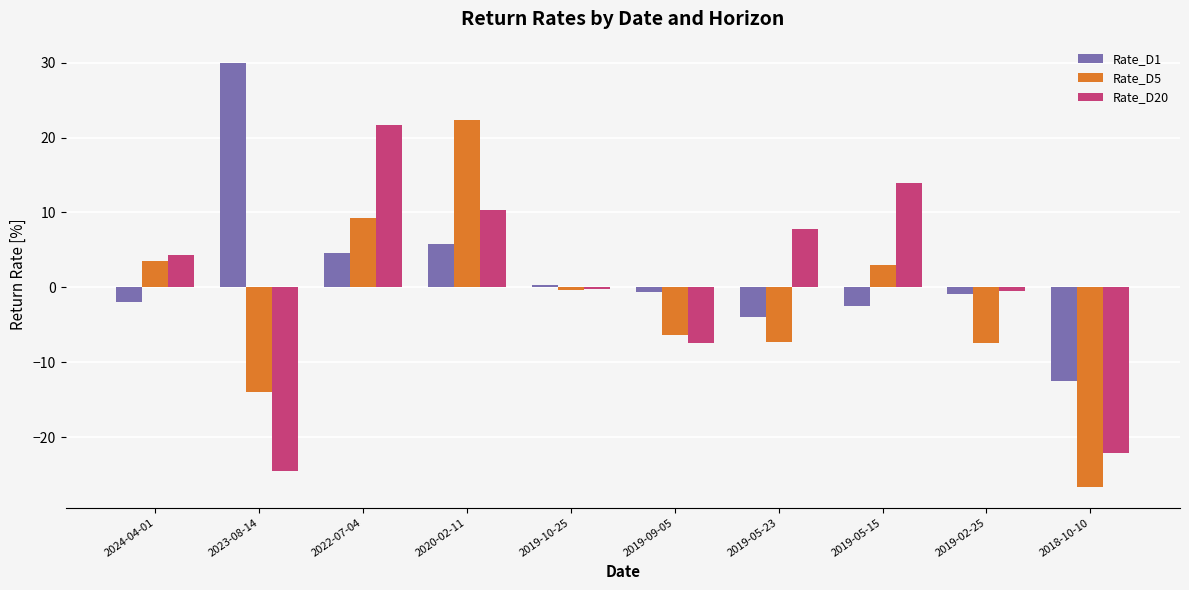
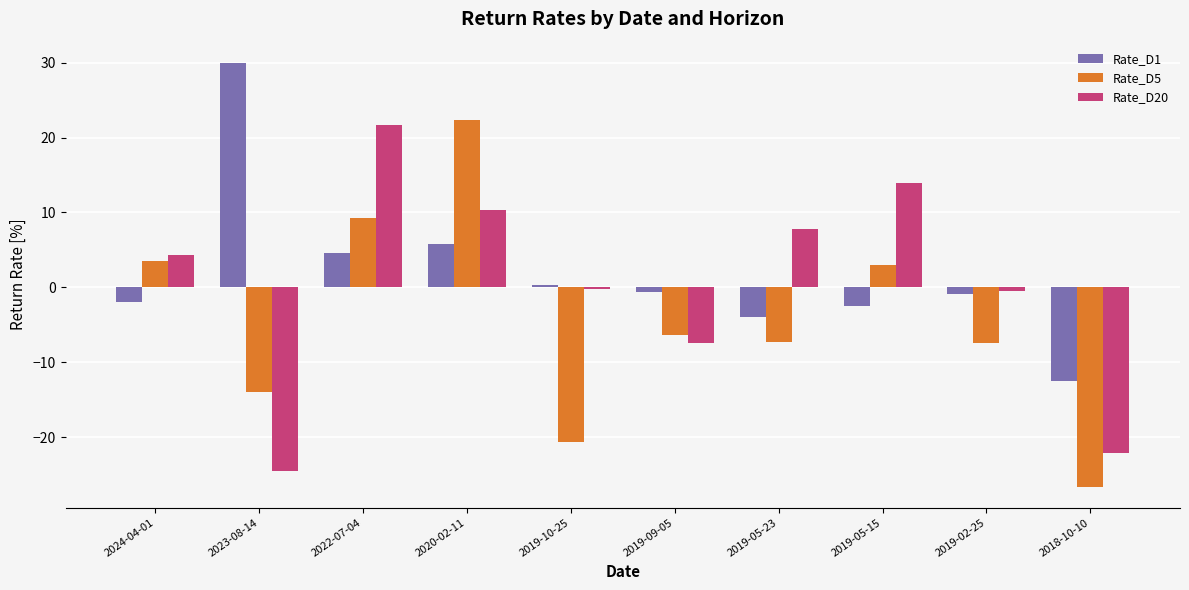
Rate_D5, 2019-10-25: 0 -> -21
